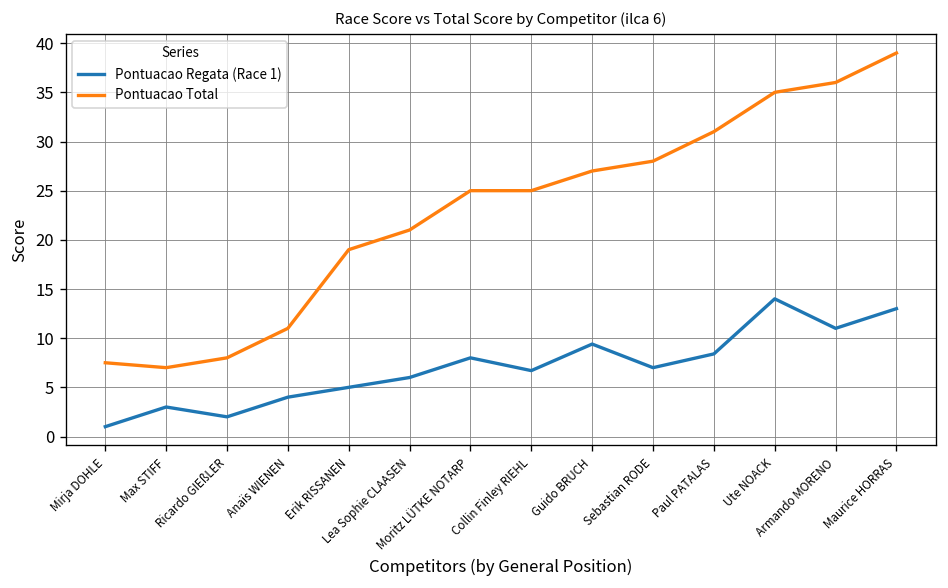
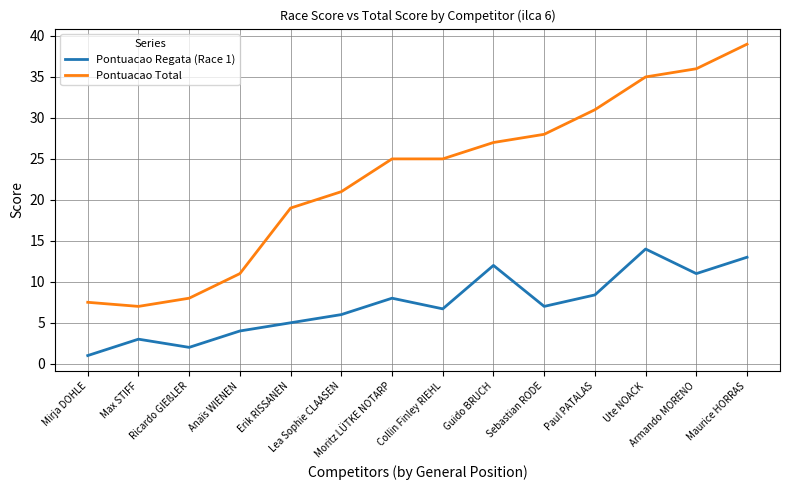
Pontuacao Regata (Race 1), Guido BRUCH: 9 -> 12
